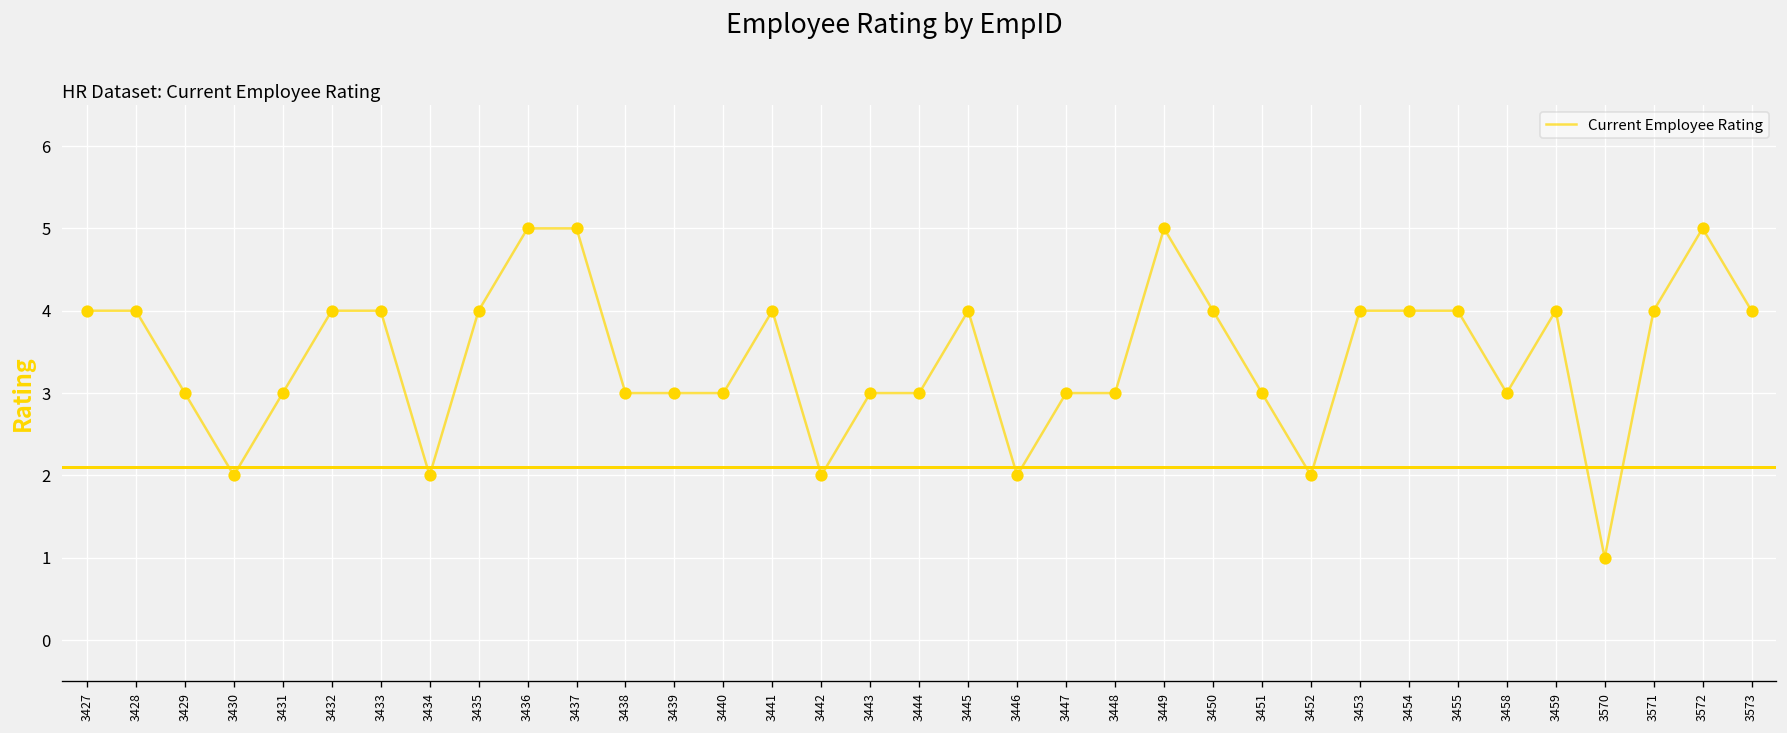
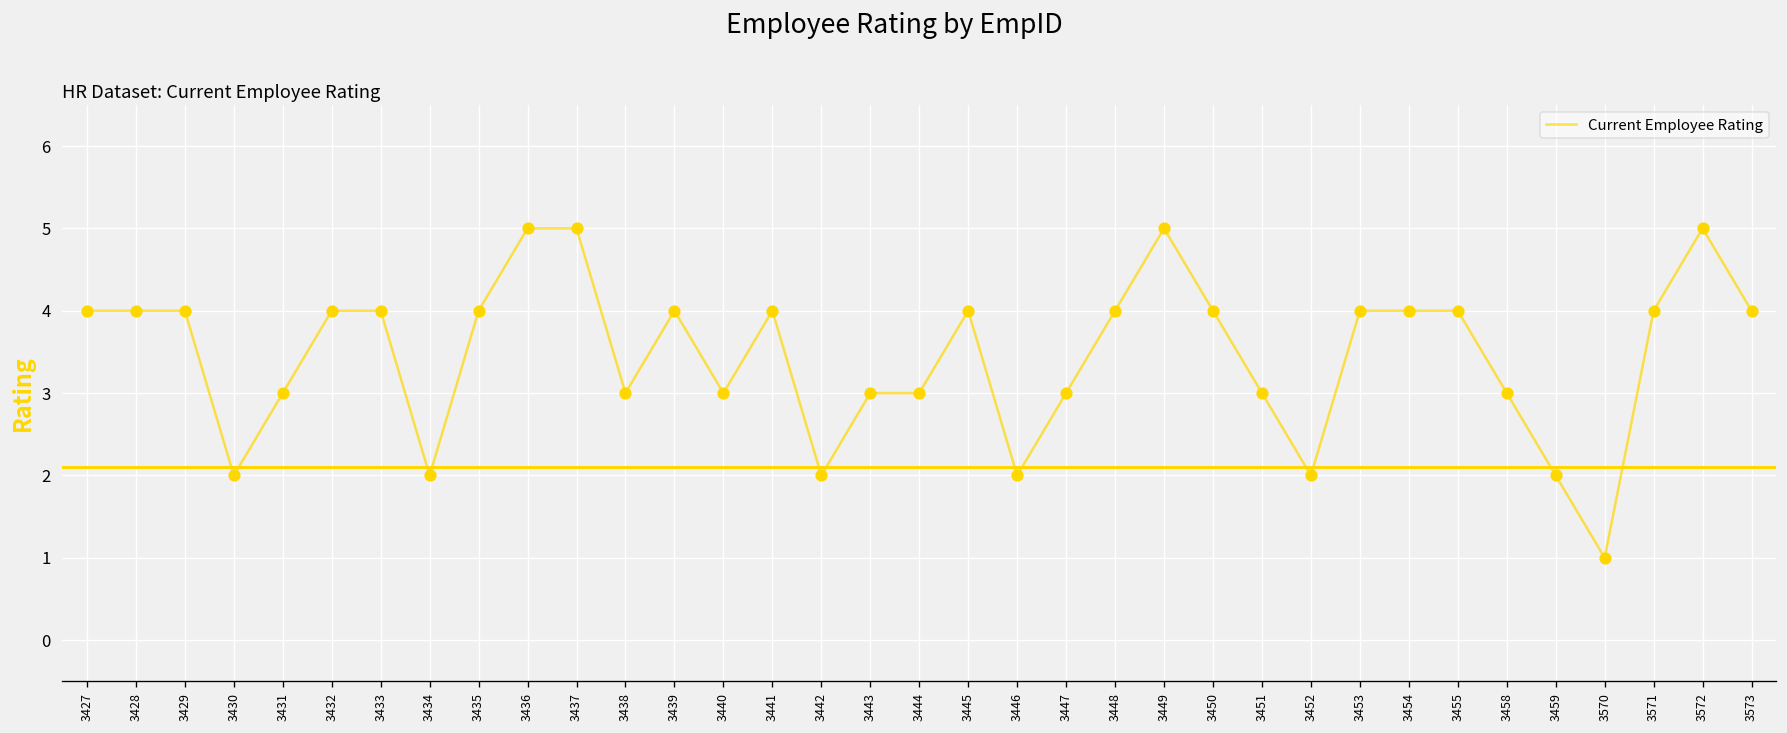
3429: 3 -> 4
3439: 3 -> 4
3448: 3 -> 4
3459: 4 -> 2
